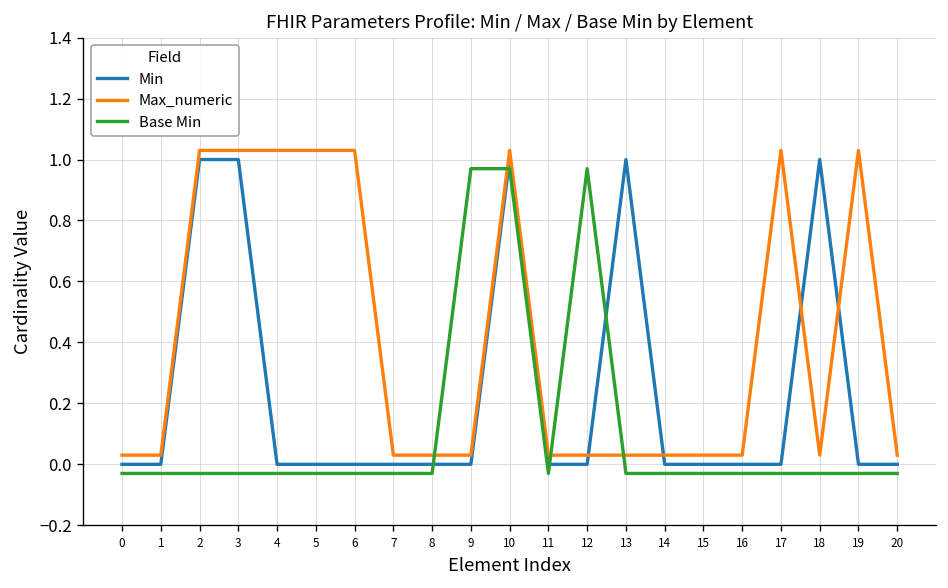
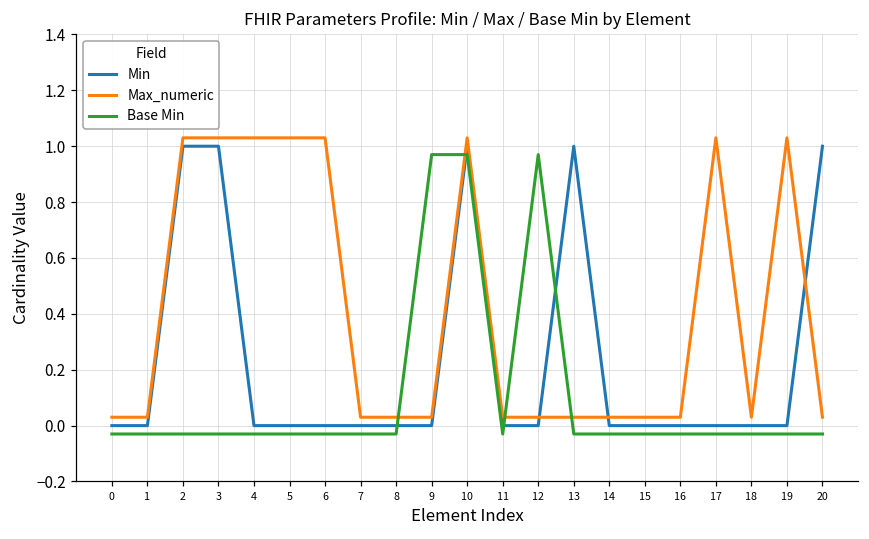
Min, 18: 1 -> 0
Min, 20: 0 -> 1
